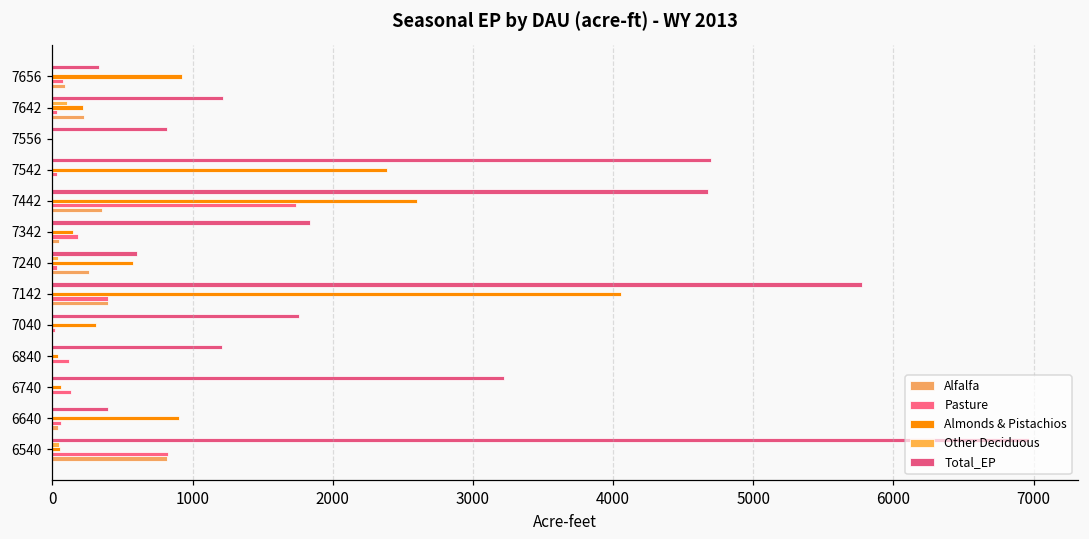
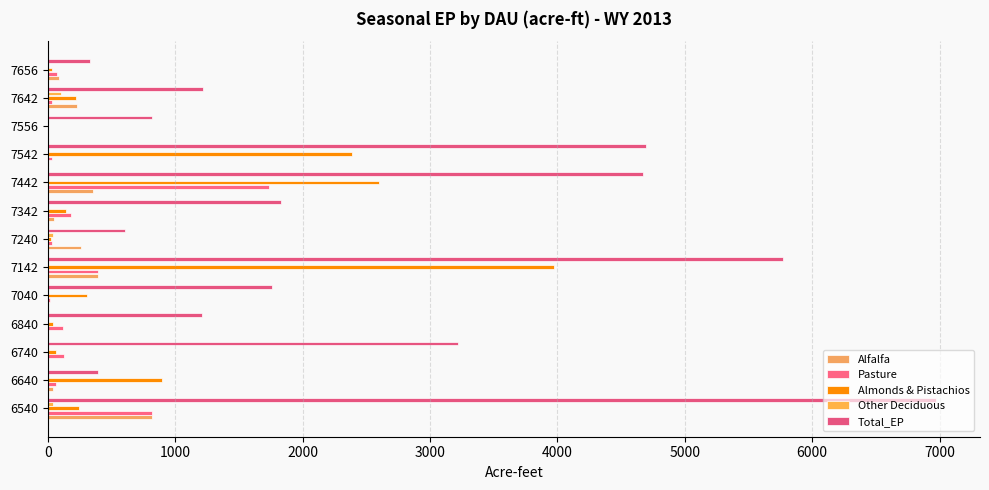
Almonds & Pistachios, 7656: 920 -> 30
Almonds & Pistachios, 7240: 580 -> 30
Almonds & Pistachios, 7142: 4050 -> 3980
Almonds & Pistachios, 6540: 50 -> 250
